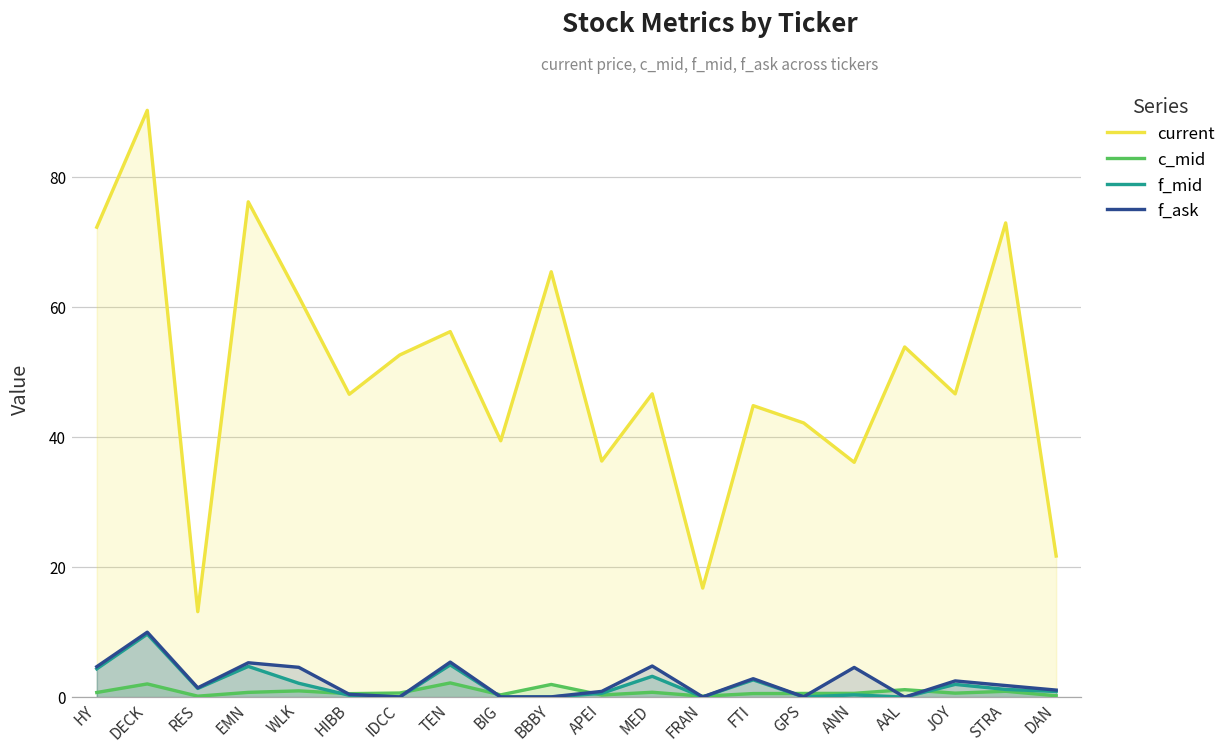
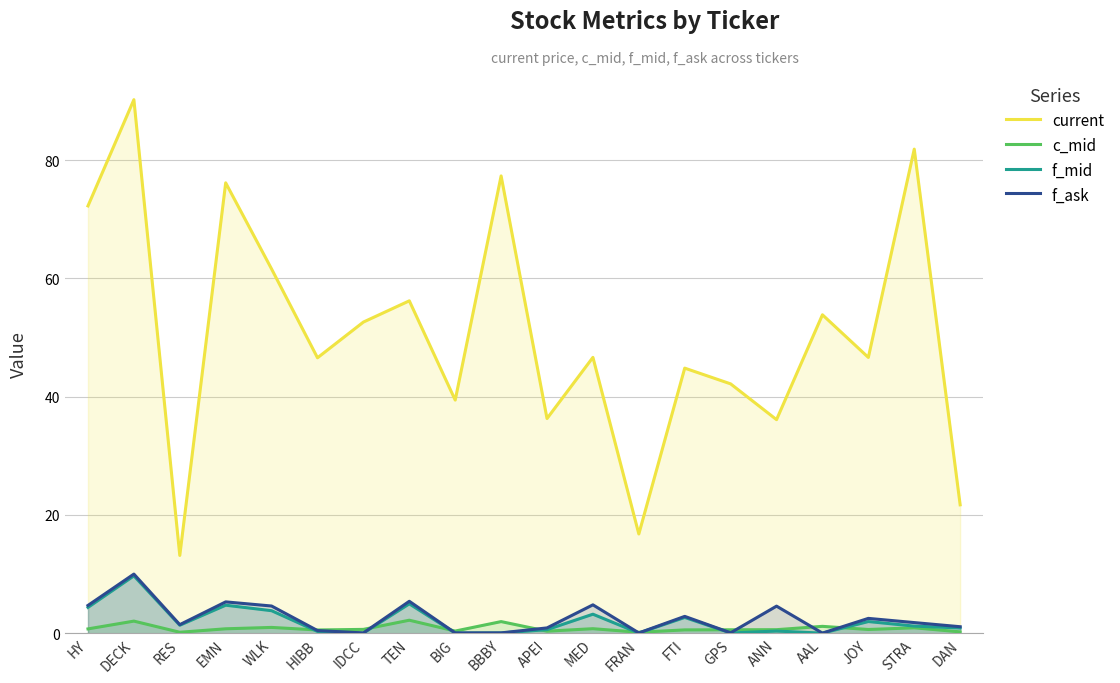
f_mid, WLK: 2 -> 4
current, BBBY: 65 -> 77
current, STRA: 73 -> 82
